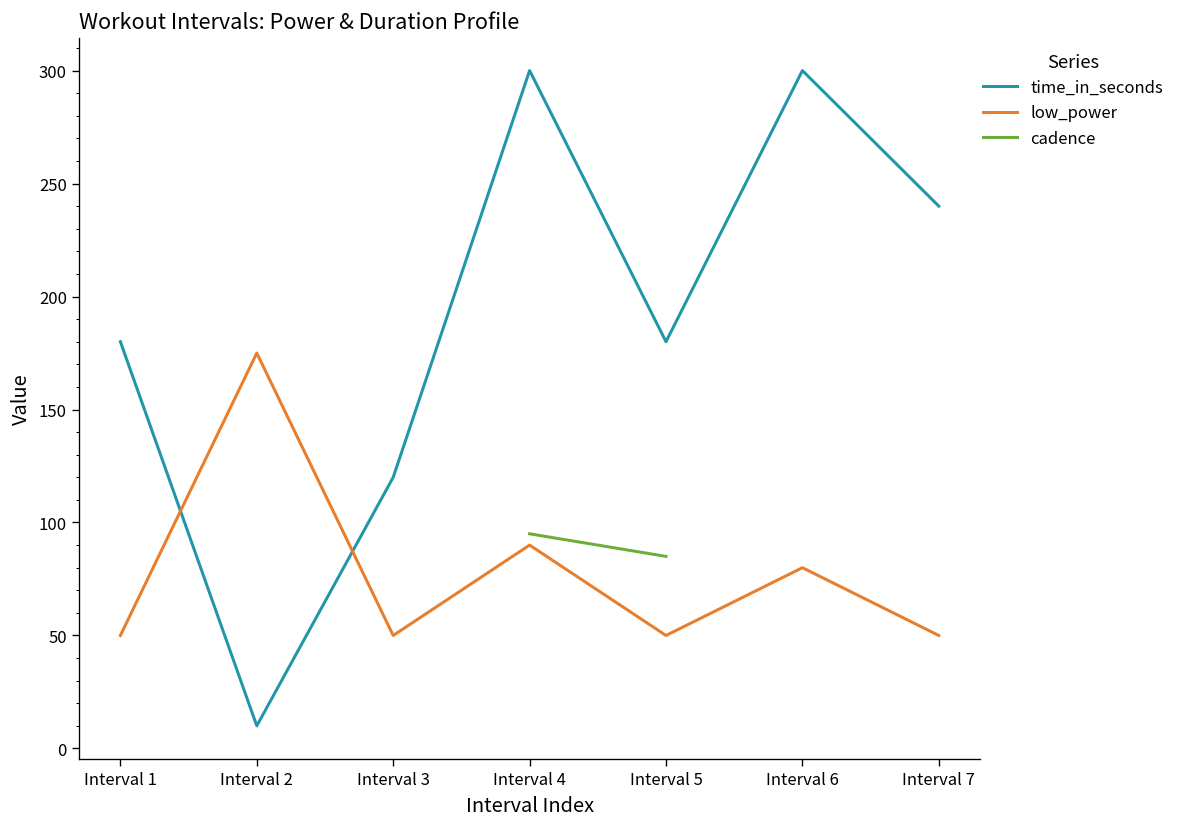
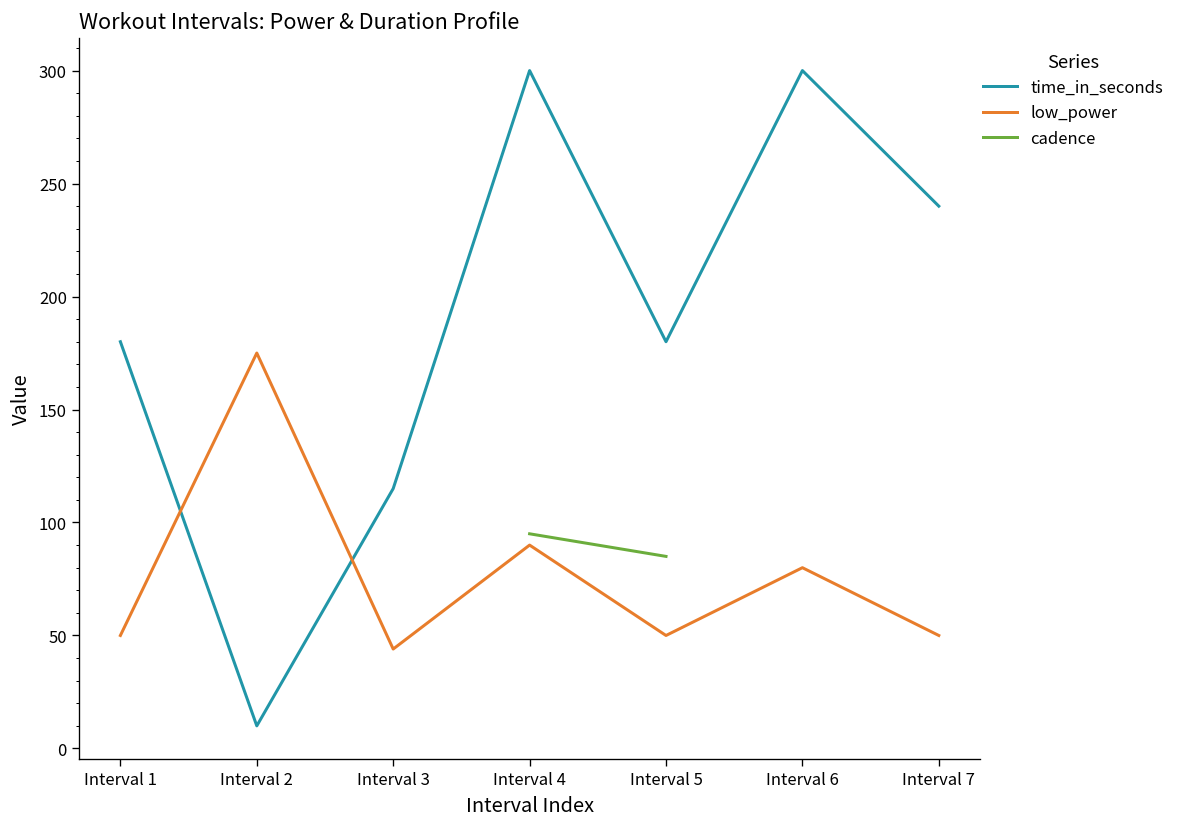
time_in_seconds, Interval 3: 120 -> 115
low_power, Interval 3: 50 -> 44
